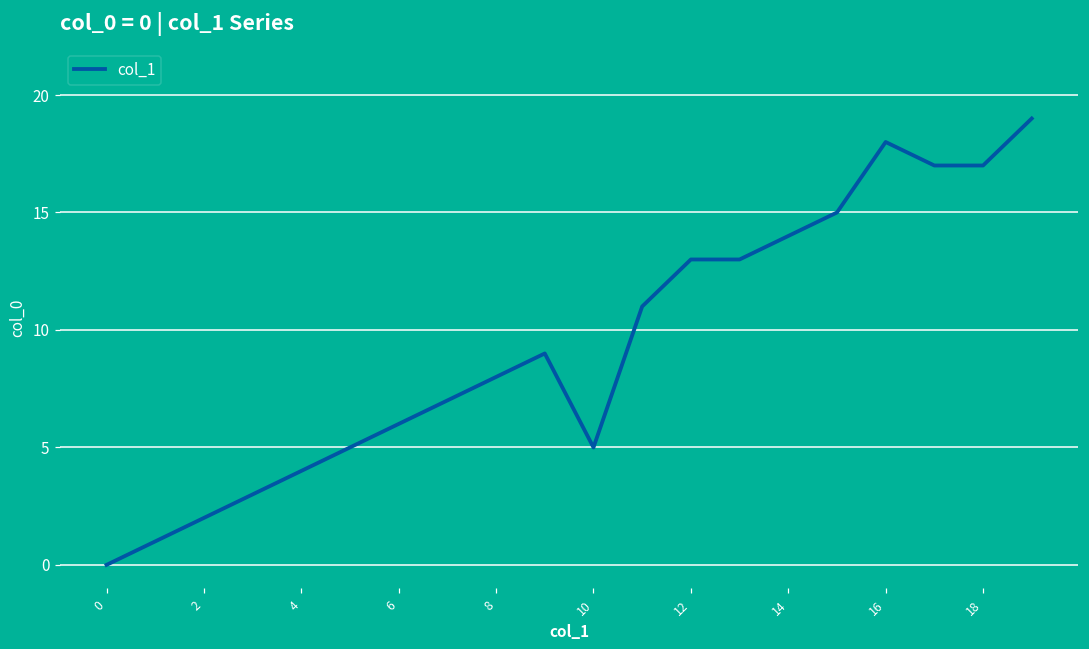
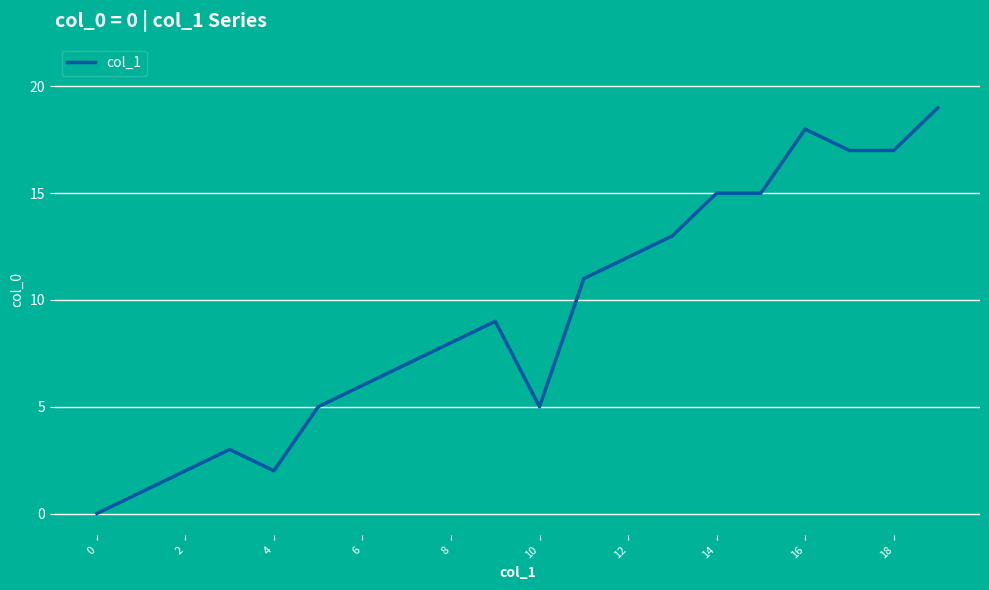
4: 4 -> 2
12: 13 -> 12
14: 14 -> 15
